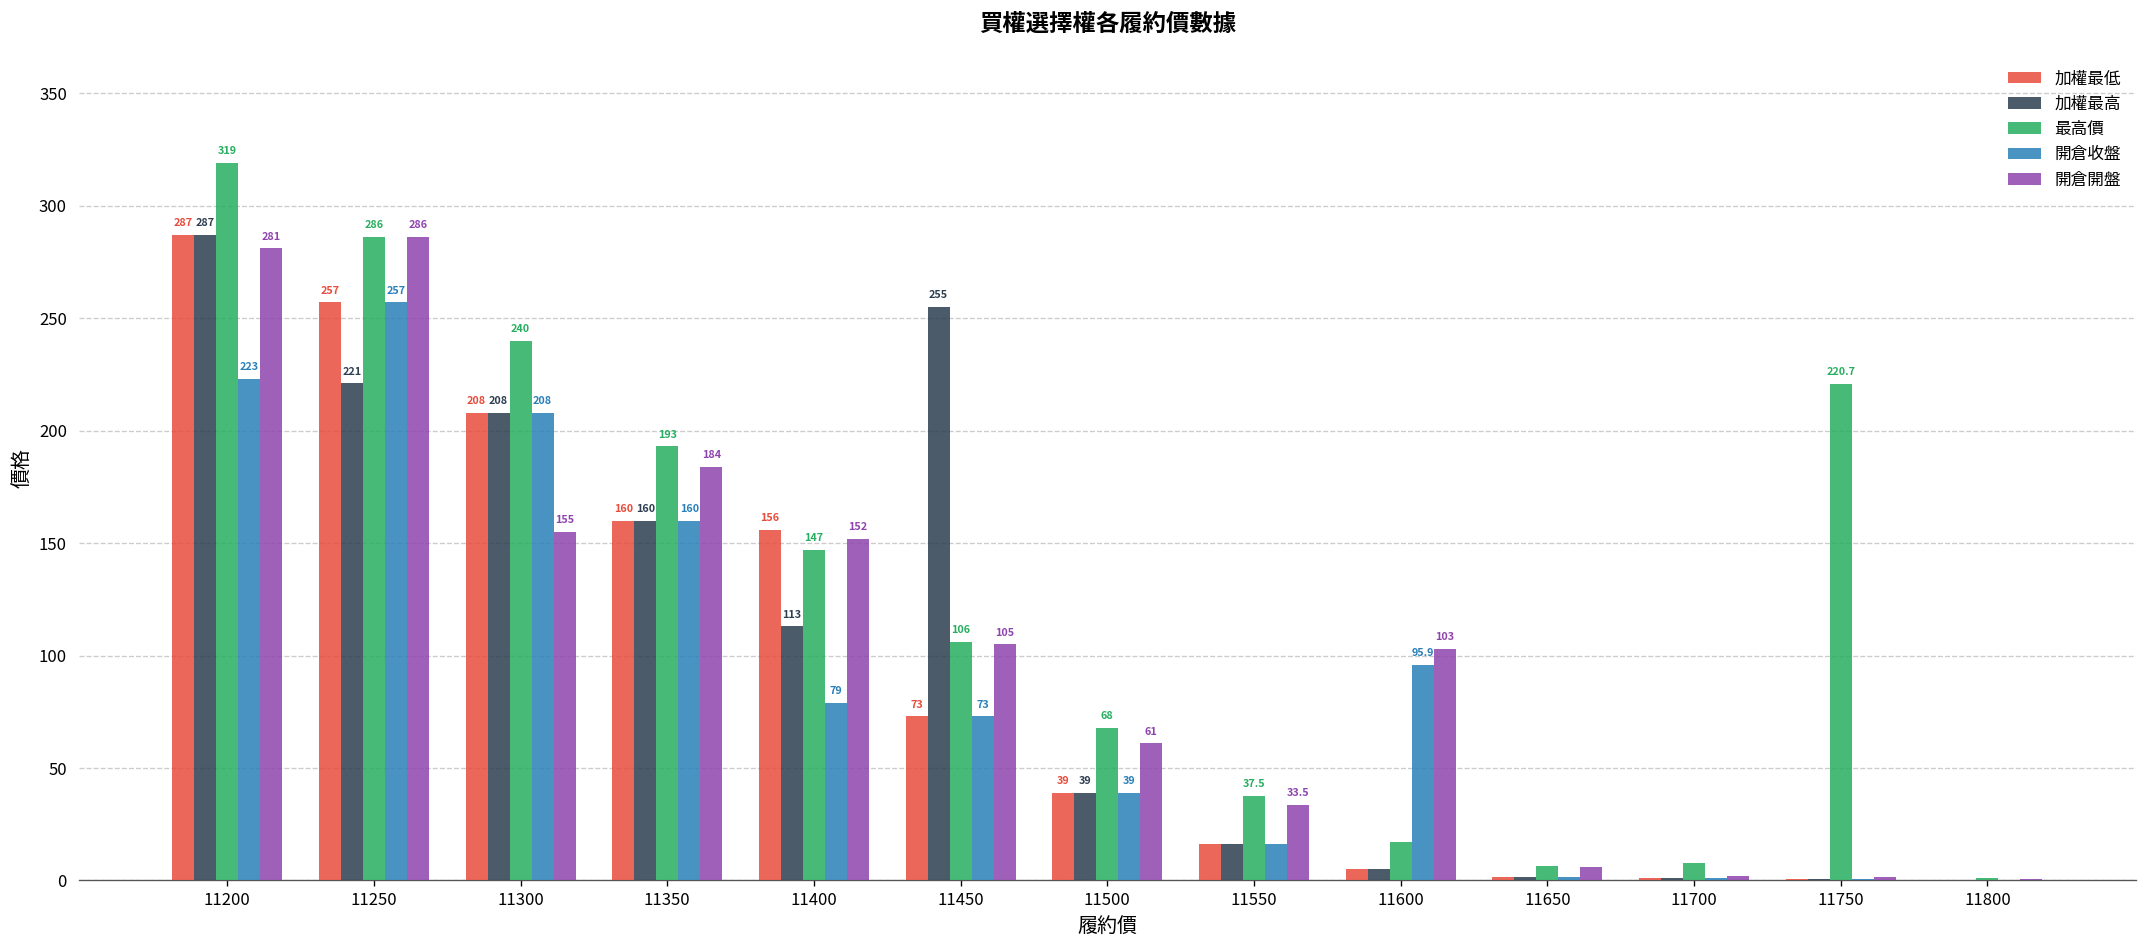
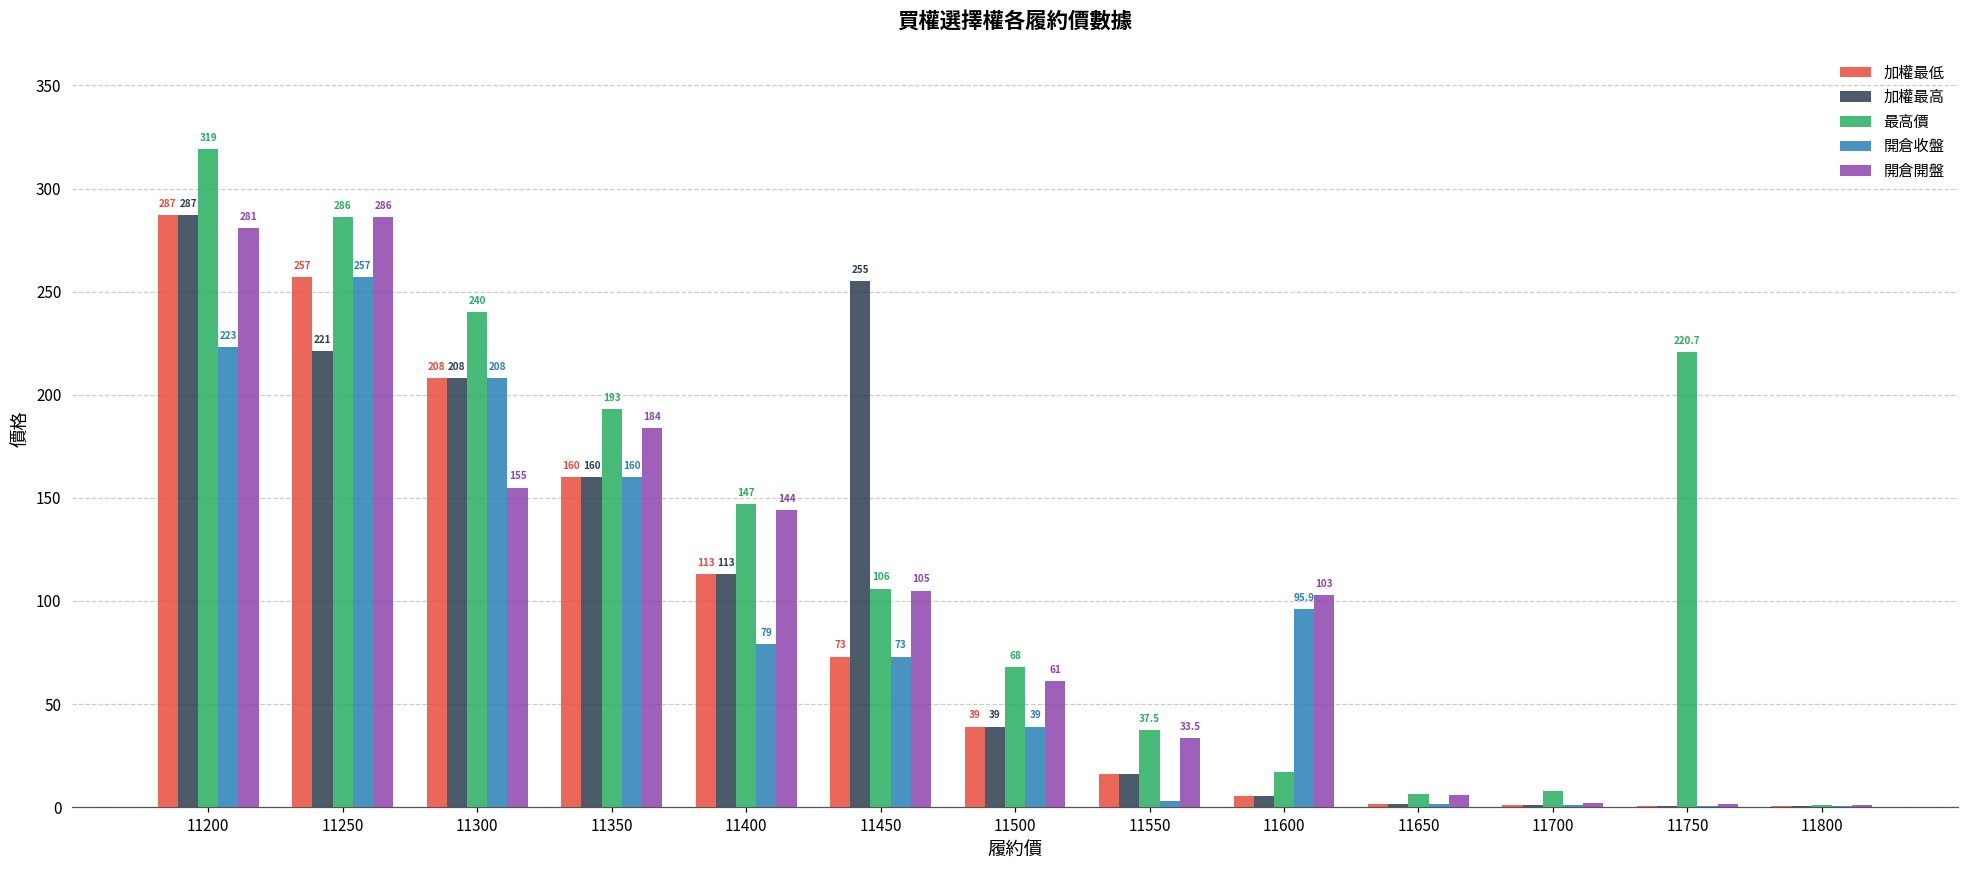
加權最低, 11400: 156 -> 113
開倉開盤, 11400: 152 -> 144
開倉收盤, 11550: 16 -> 3
